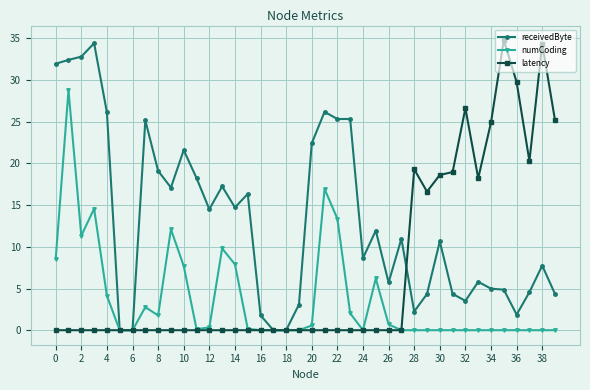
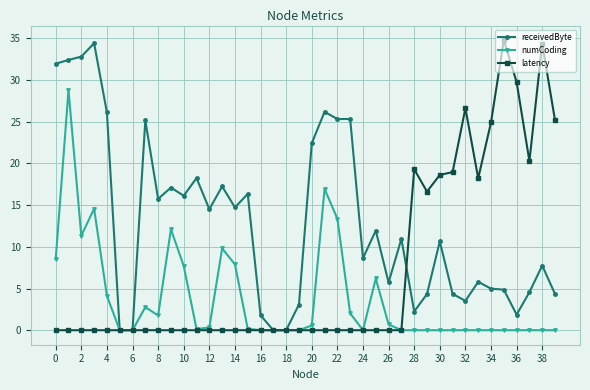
receivedByte, 8: 19 -> 16
receivedByte, 10: 22 -> 16
